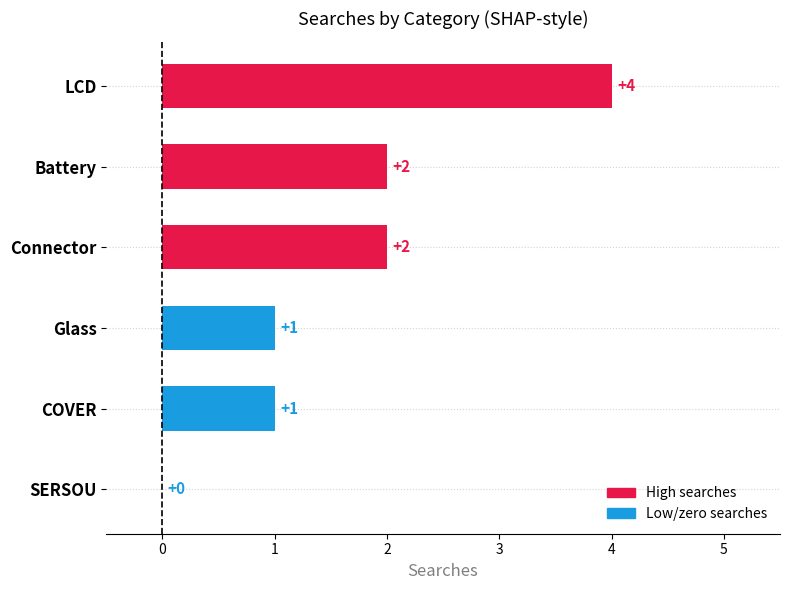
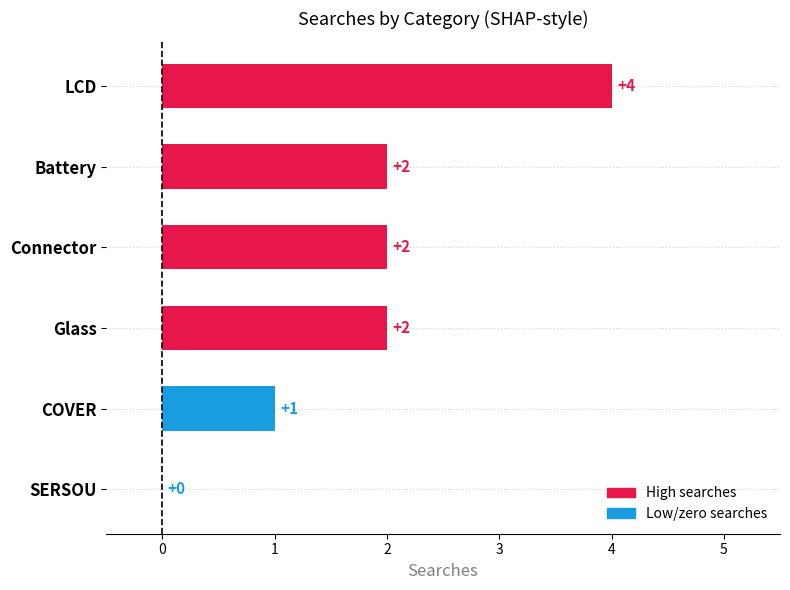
Glass: +1 -> +2
